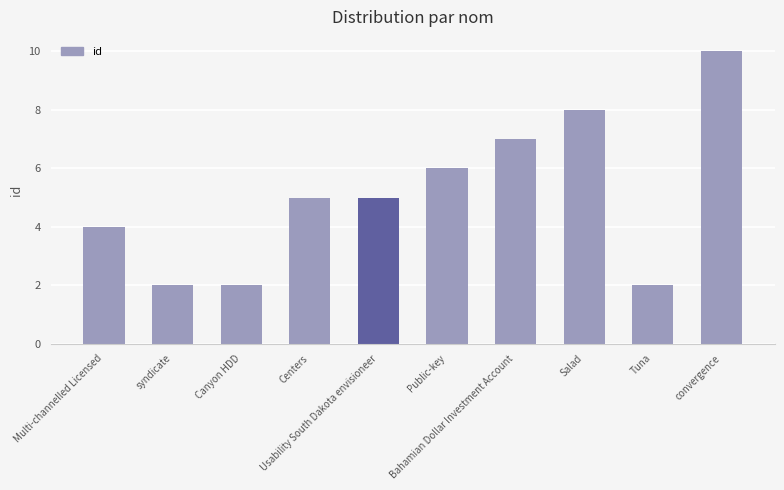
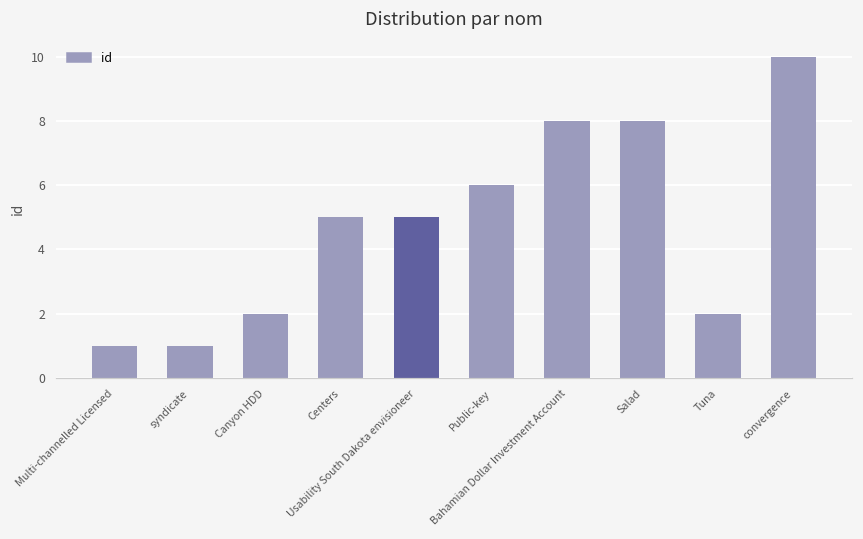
Multi-channelled Licensed: 4 -> 1
syndicate: 2 -> 1
Bahamian Dollar Investment Account: 7 -> 8
